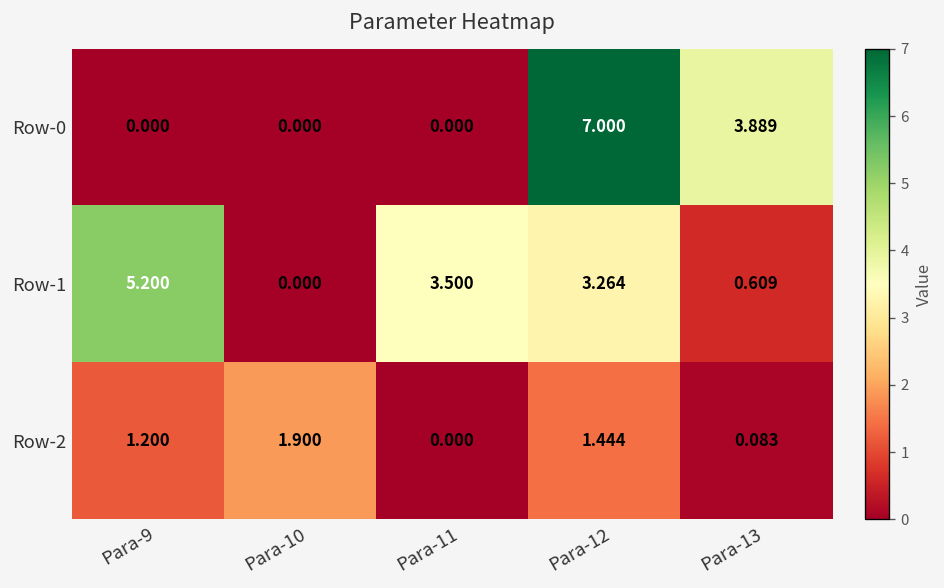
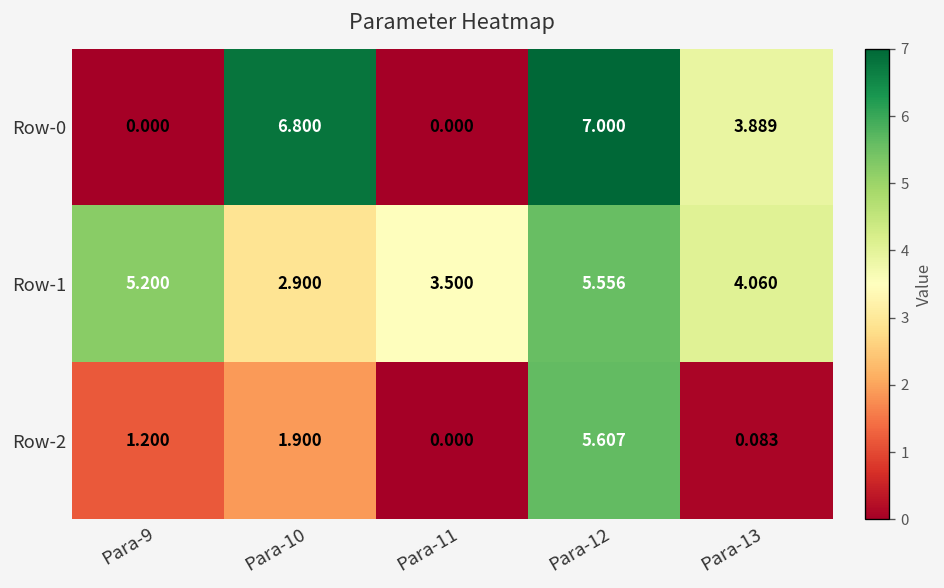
Row-0, Para-10: 0.000 -> 6.800
Row-1, Para-10: 0.000 -> 2.900
Row-1, Para-12: 3.264 -> 5.556
Row-1, Para-13: 0.609 -> 4.060
Row-2, Para-12: 1.444 -> 5.607
